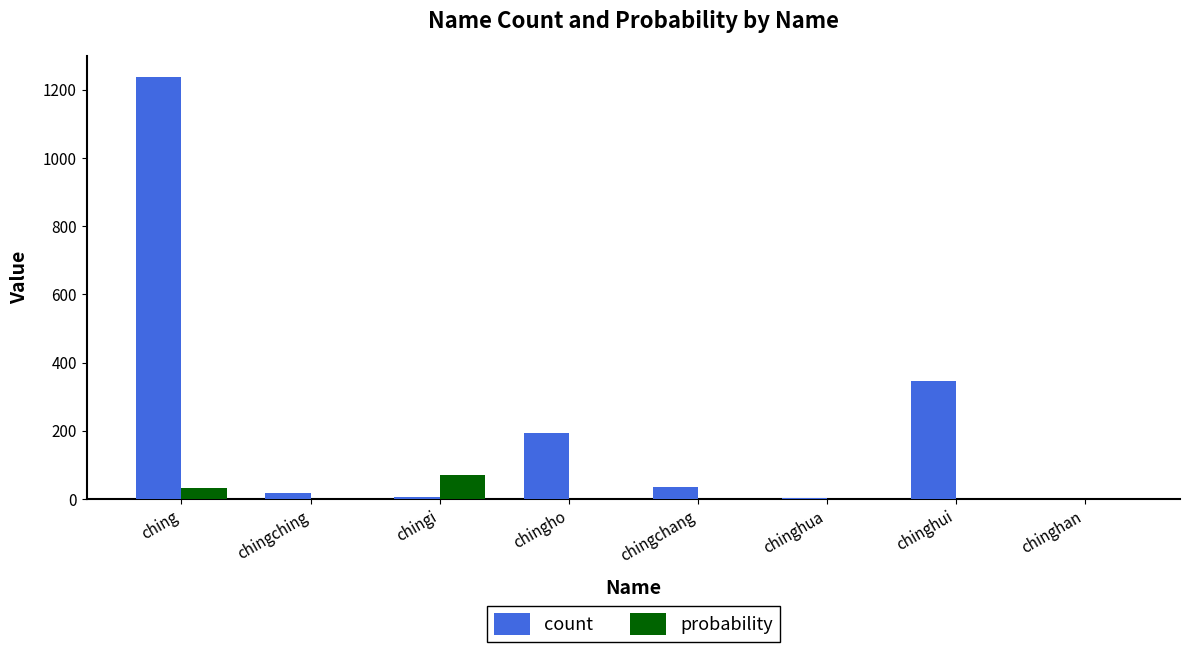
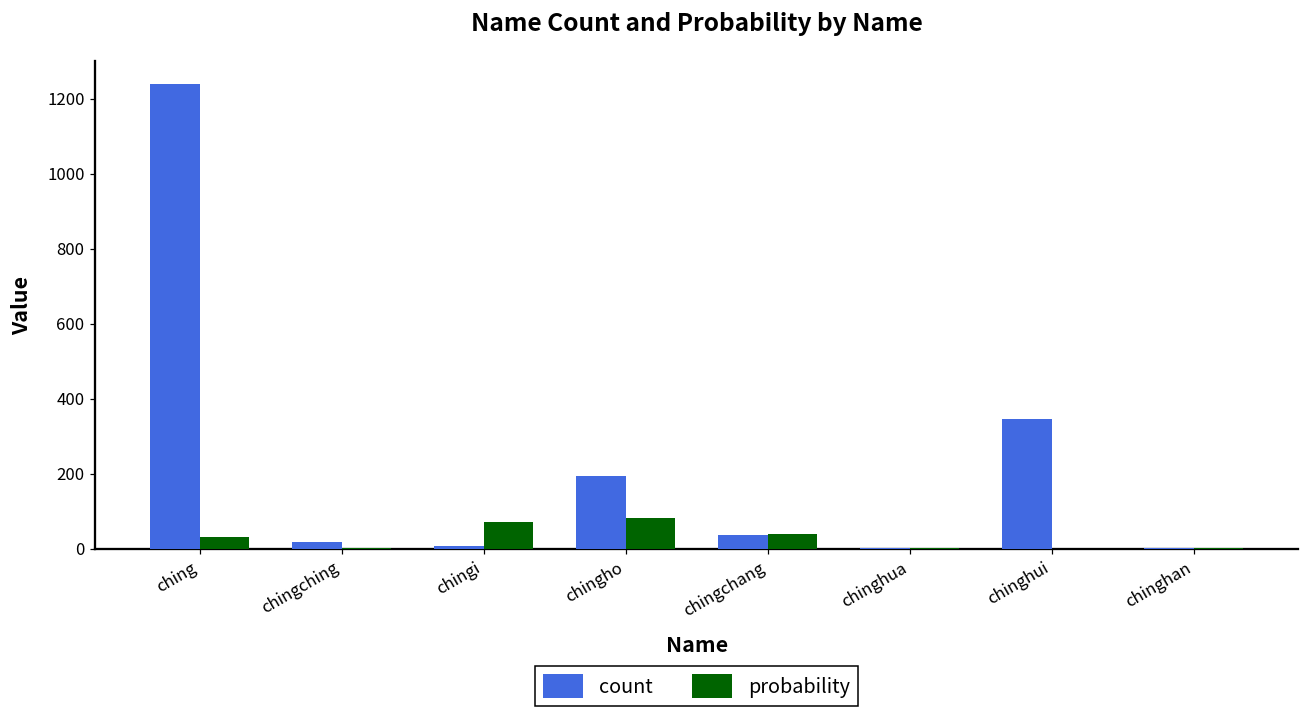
probability, chingho: 0 -> 80
probability, chingchang: 0 -> 40
